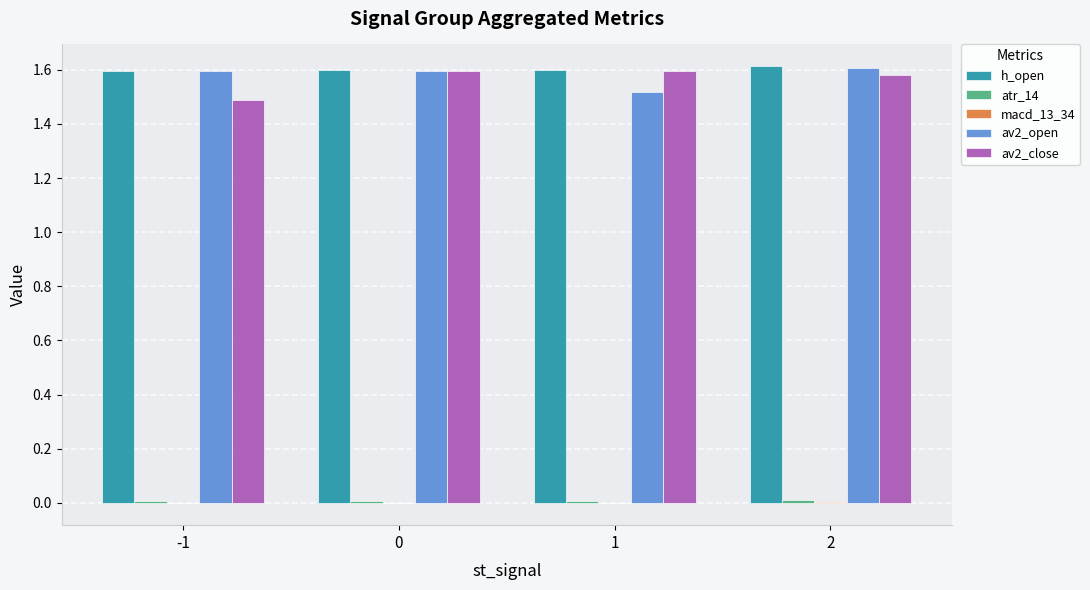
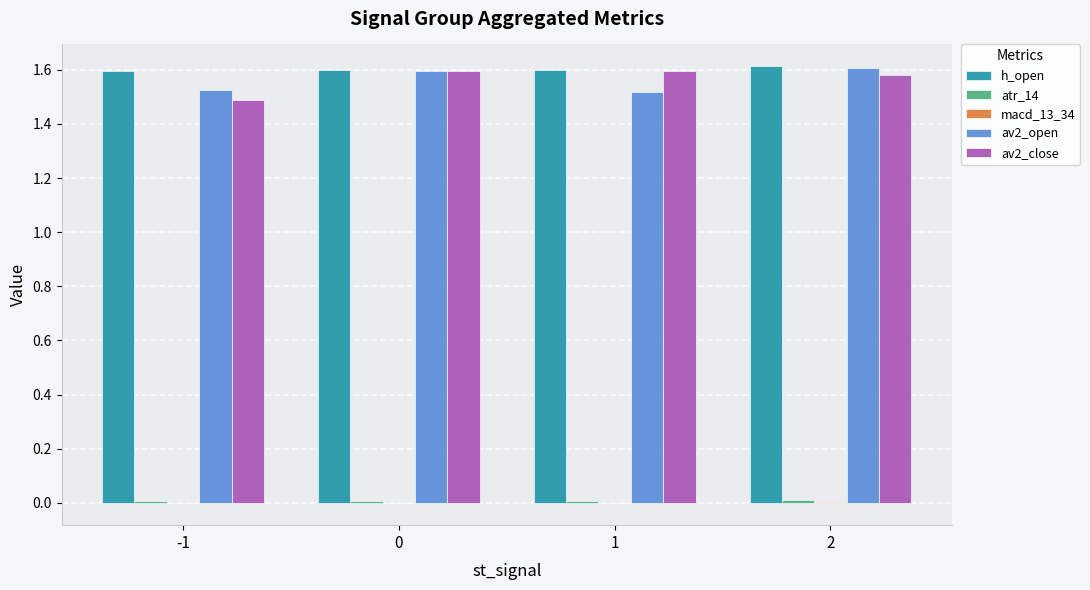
av2_open, -1: 1.60 -> 1.52
